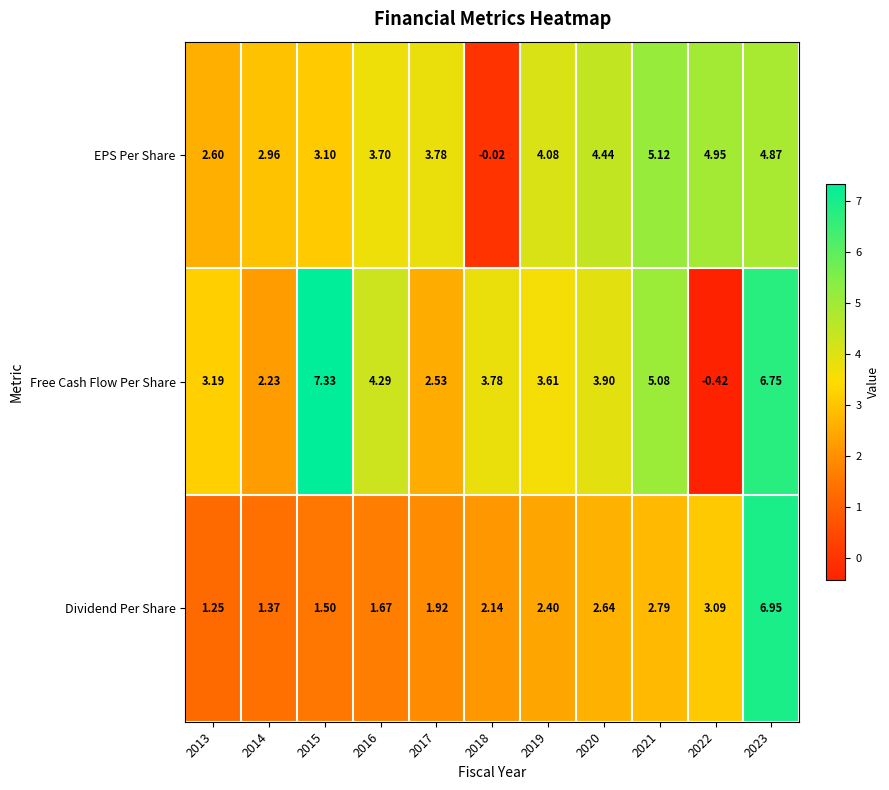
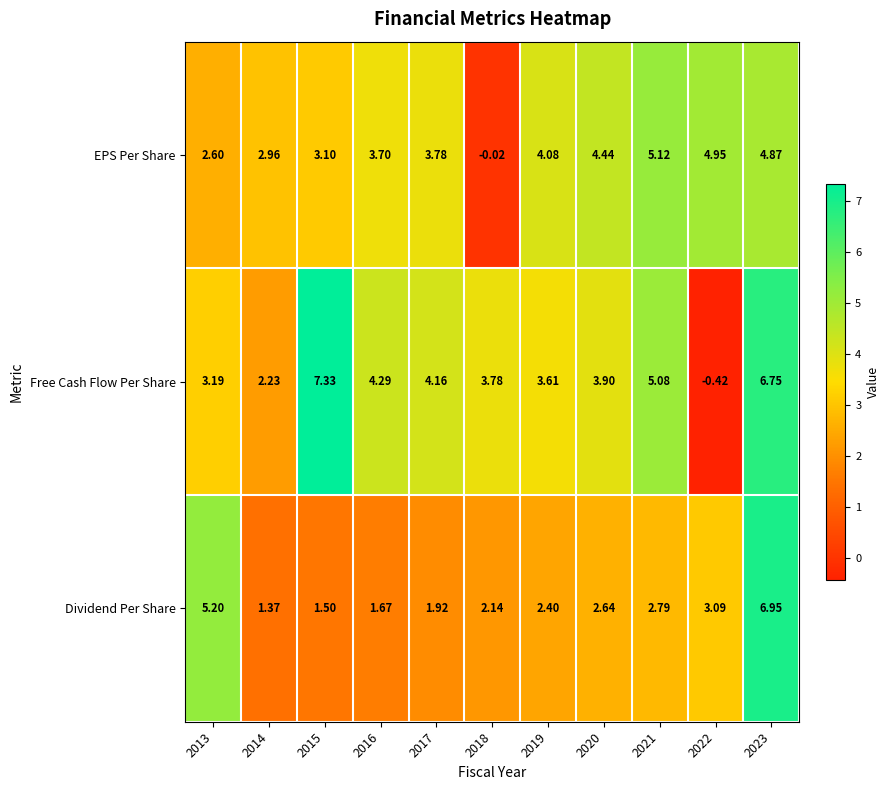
Free Cash Flow Per Share, 2017: 2.53 -> 4.16
Dividend Per Share, 2013: 1.25 -> 5.20
